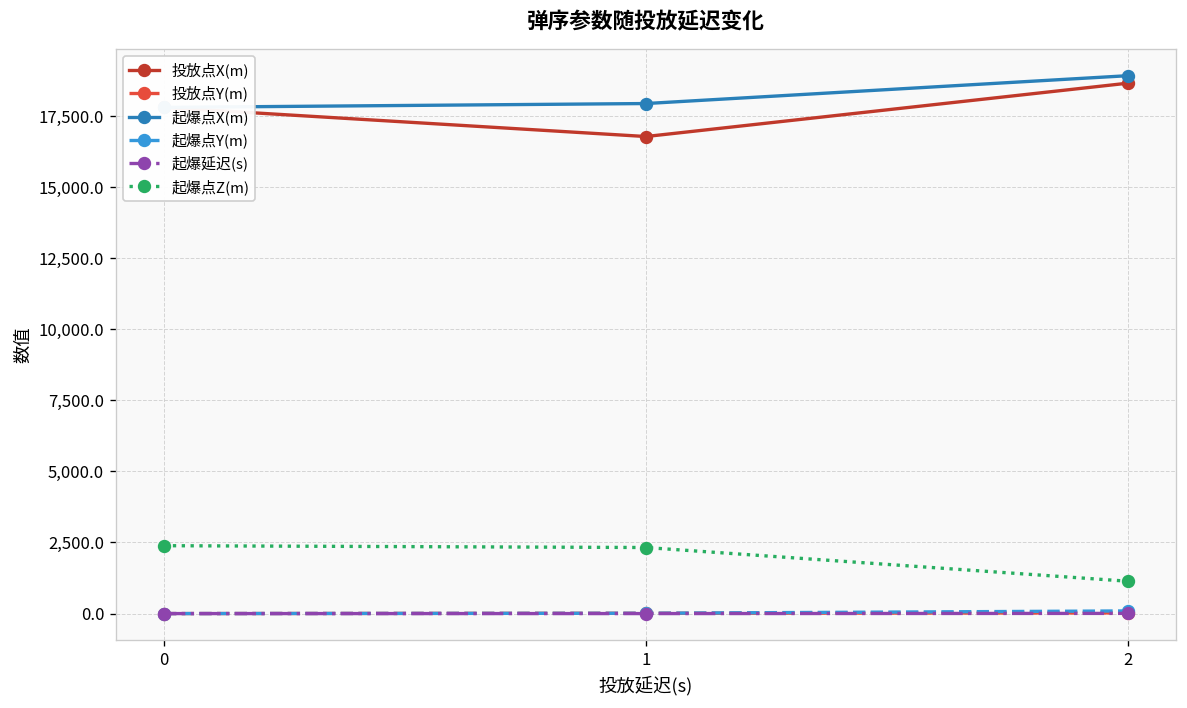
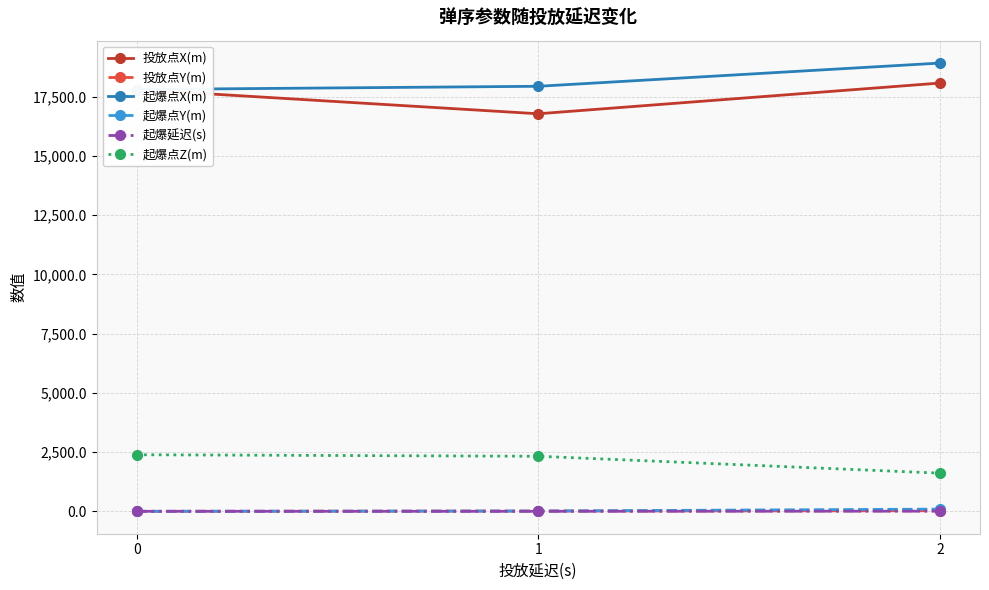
投放点X(m), 2: 18,700 -> 18,100
起爆点Z(m), 2: 1,100 -> 1,600
